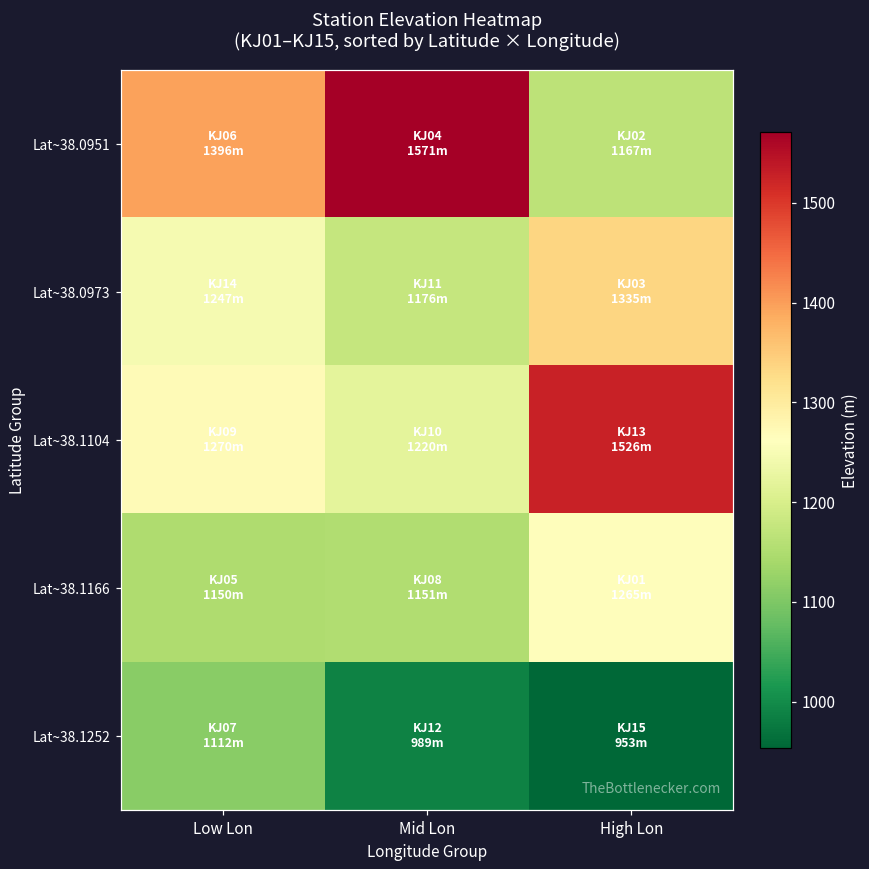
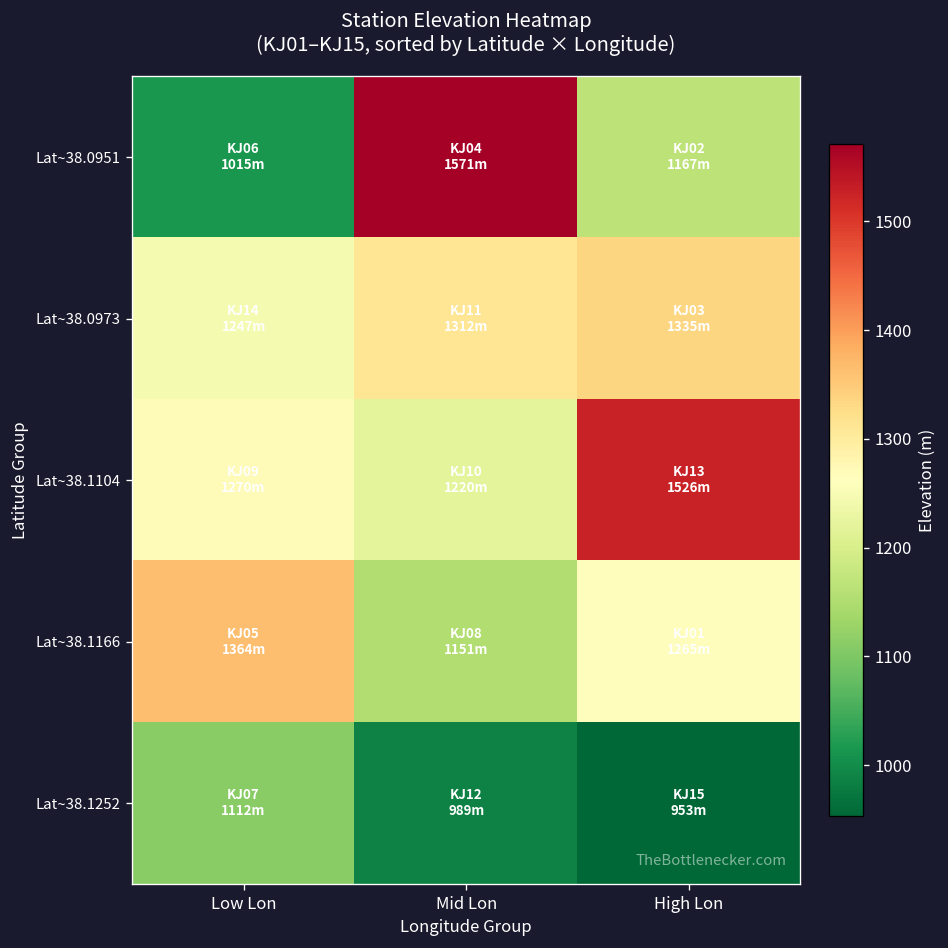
Lat~38.0951, Low Lon: 1396m -> 1015m
Lat~38.0973, Mid Lon: 1176m -> 1312m
Lat~38.1166, Low Lon: 1150m -> 1364m
